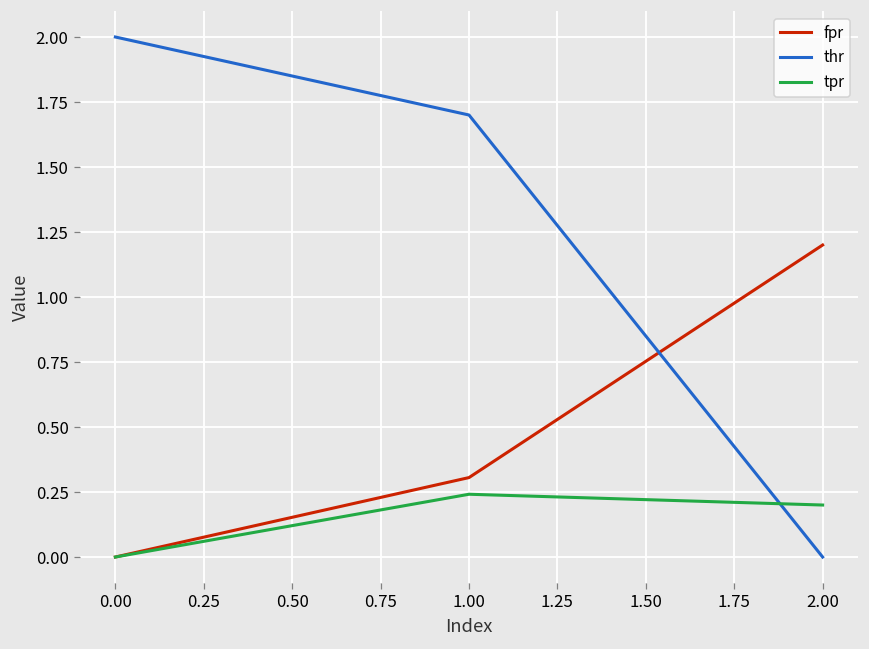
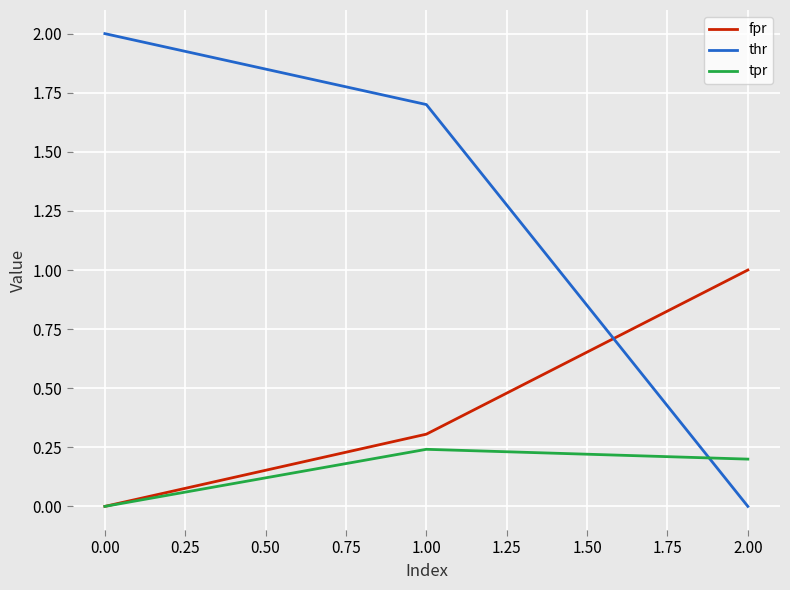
fpr, 2.00: 1.2 -> 1.0
